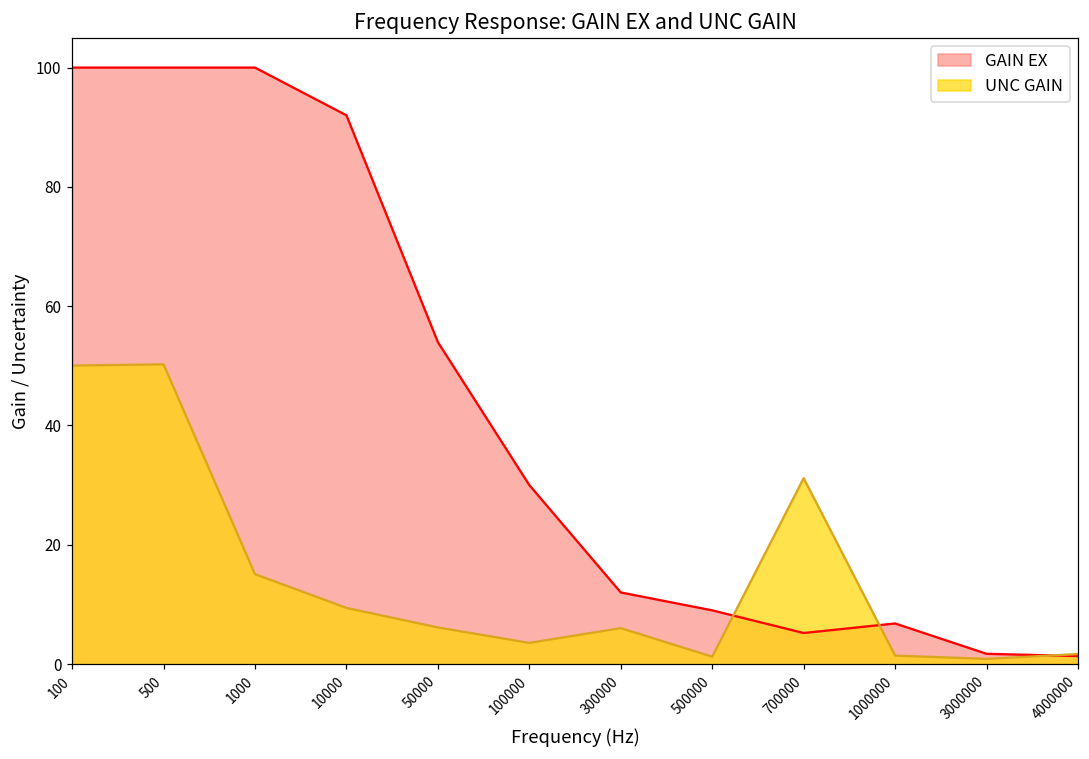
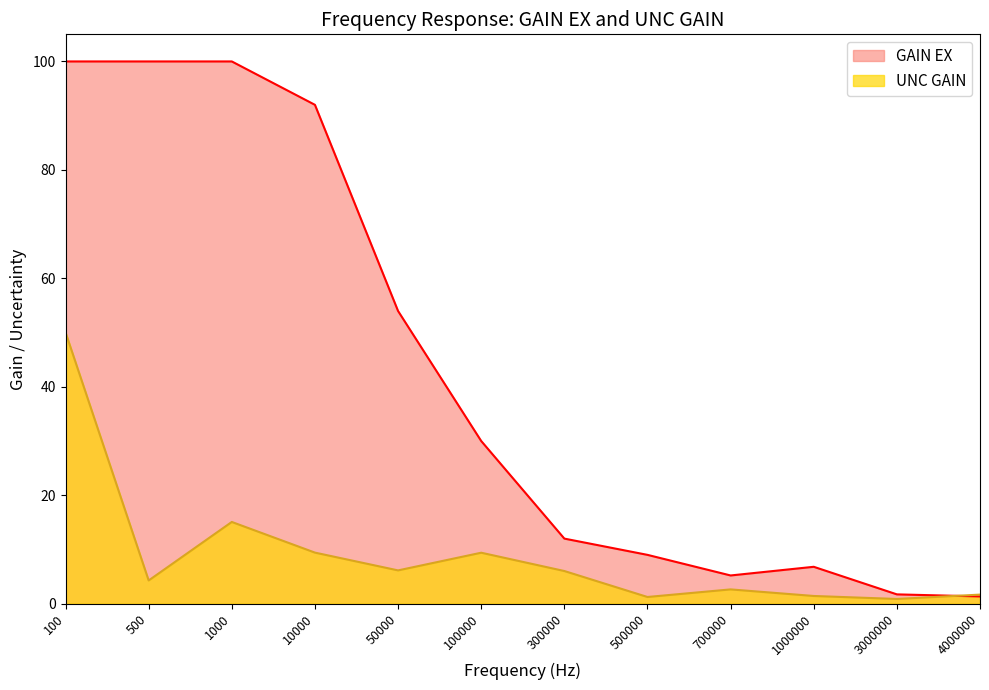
UNC GAIN, 500: 50 -> 4
UNC GAIN, 100000: 4 -> 9
UNC GAIN, 700000: 31 -> 3
